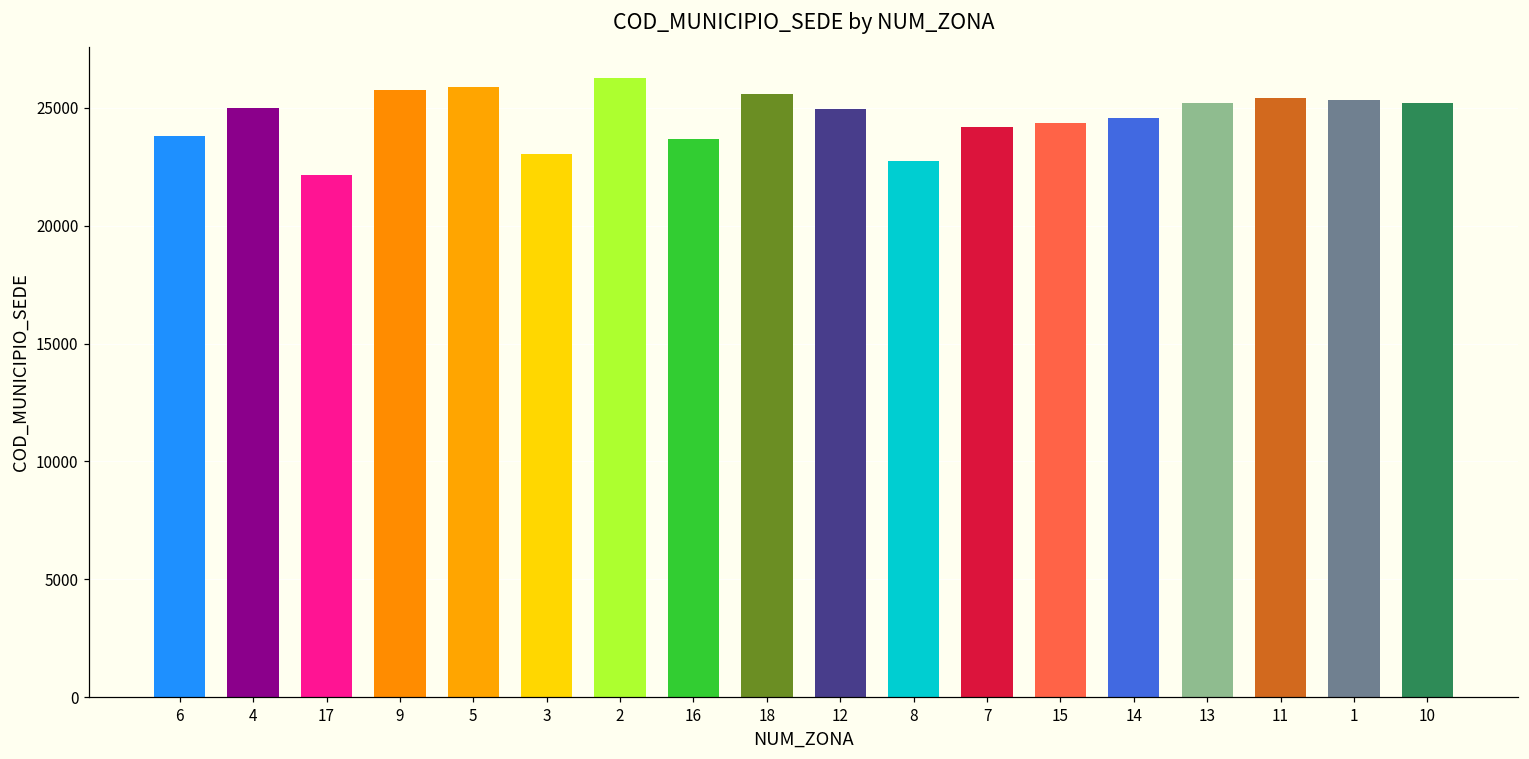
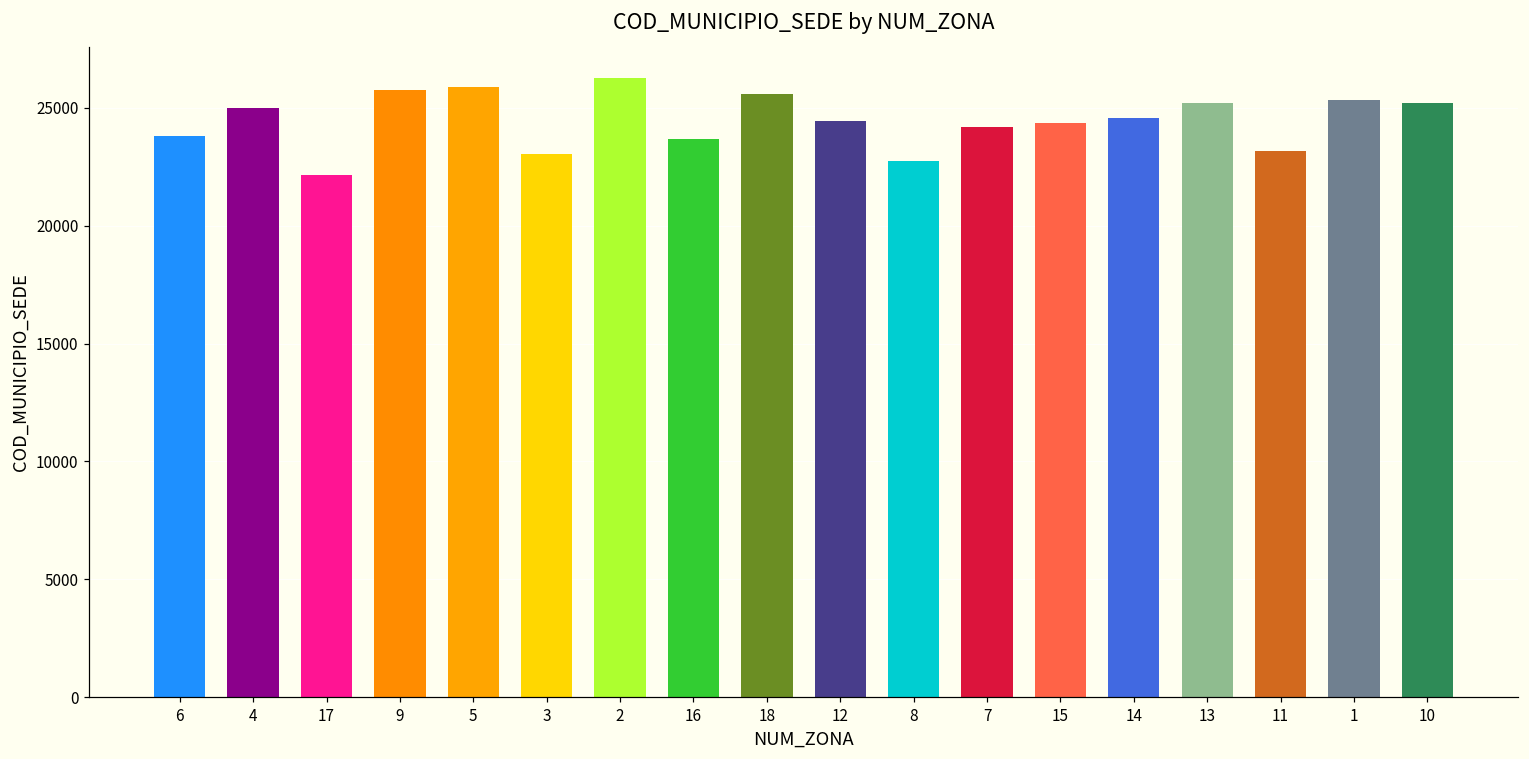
12: 25000 -> 24400
11: 25400 -> 23200
